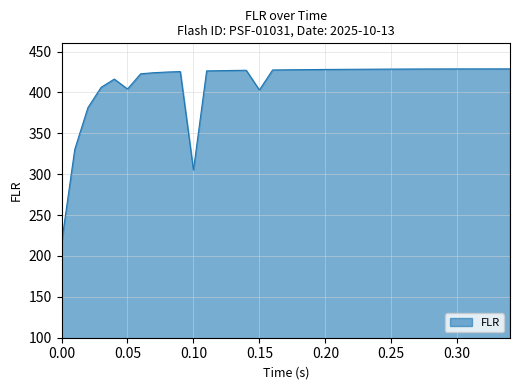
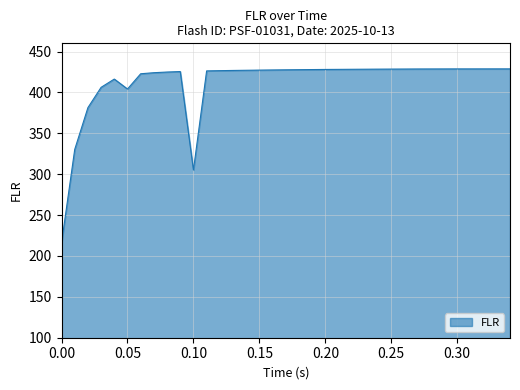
0.15: 400 -> 430
